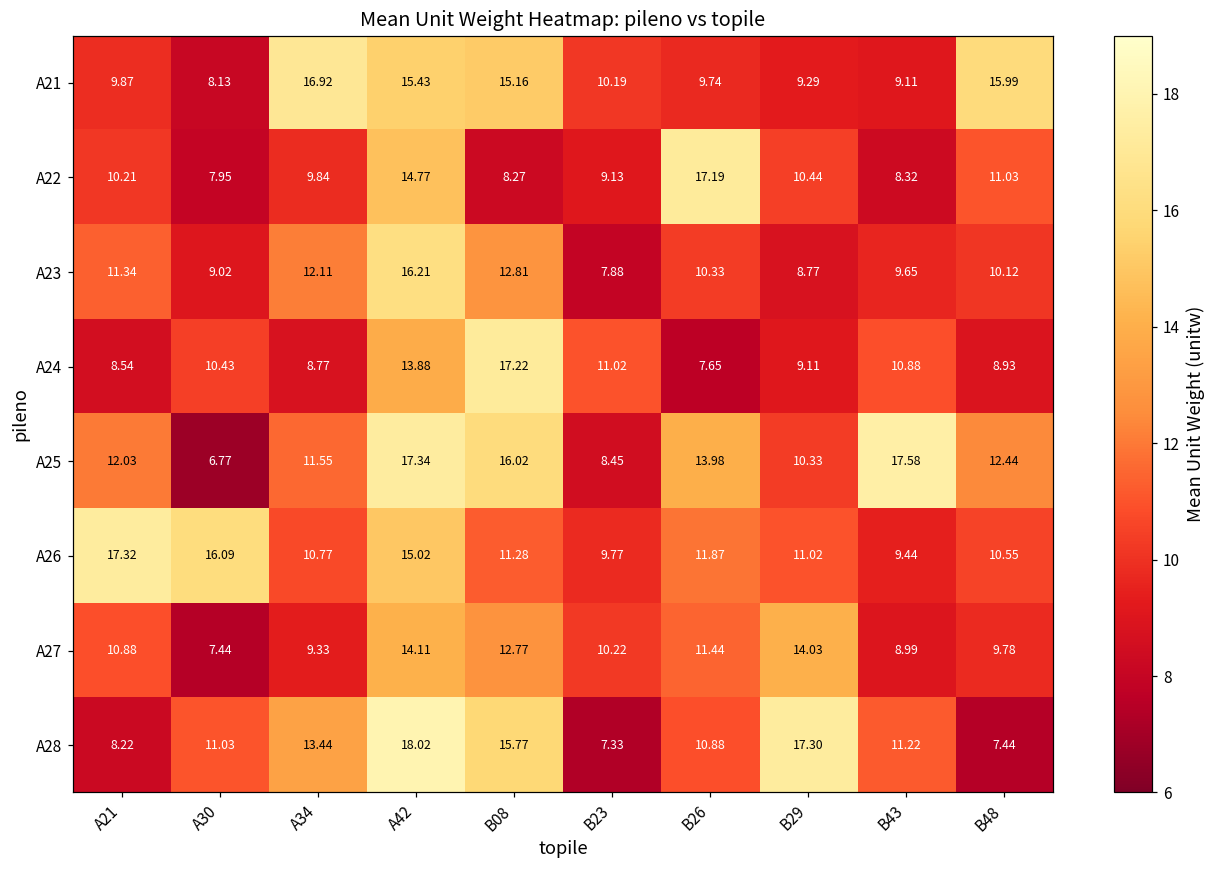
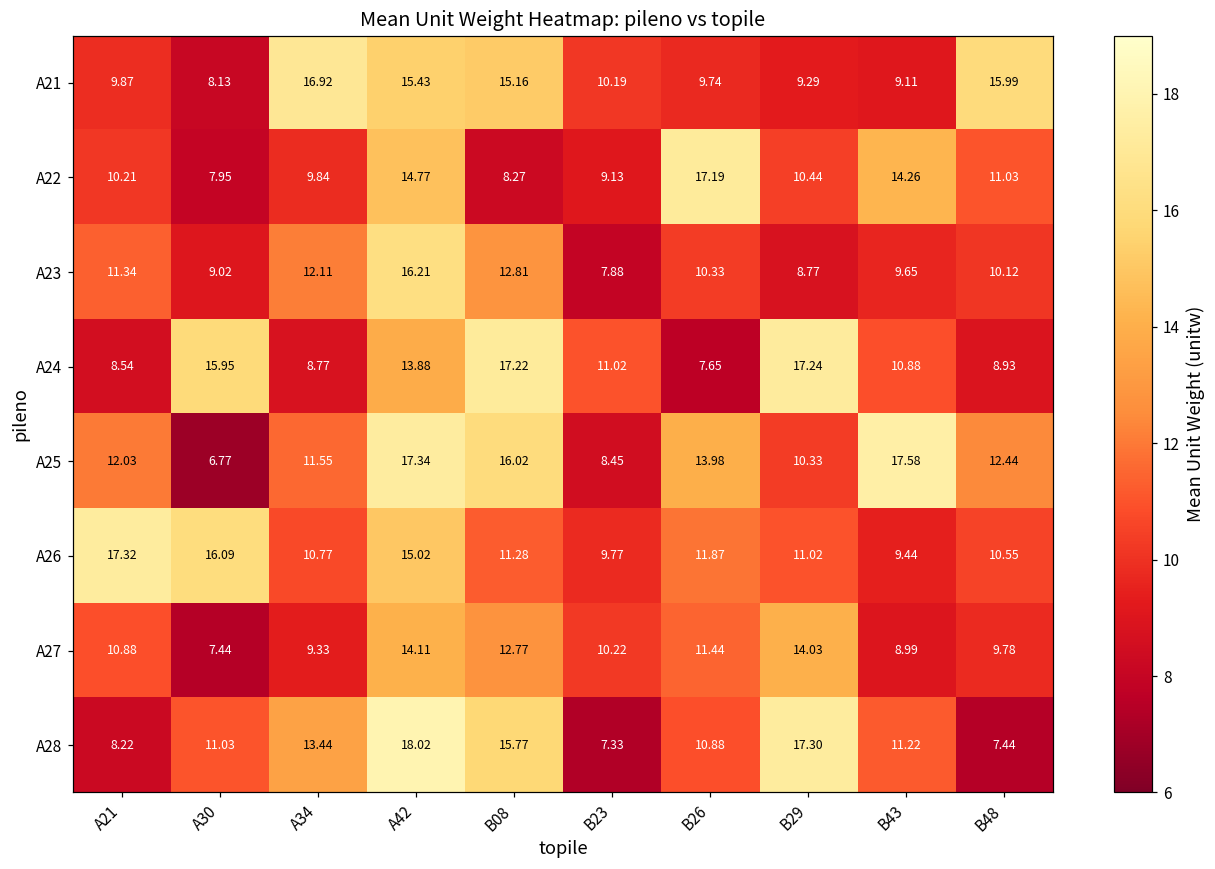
A22, B43: 8.32 -> 14.26
A24, A30: 10.43 -> 15.95
A24, B29: 9.11 -> 17.24
